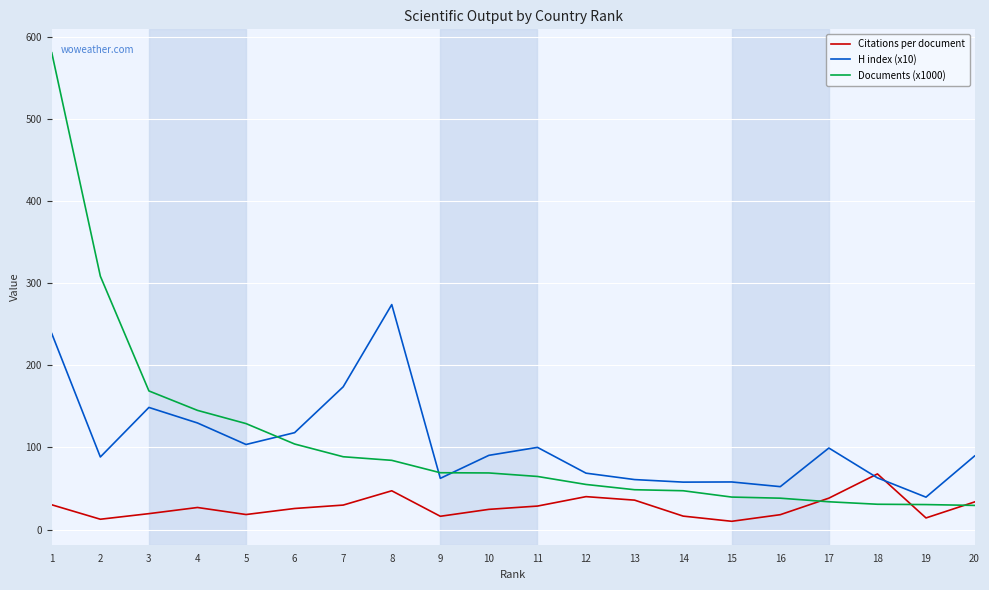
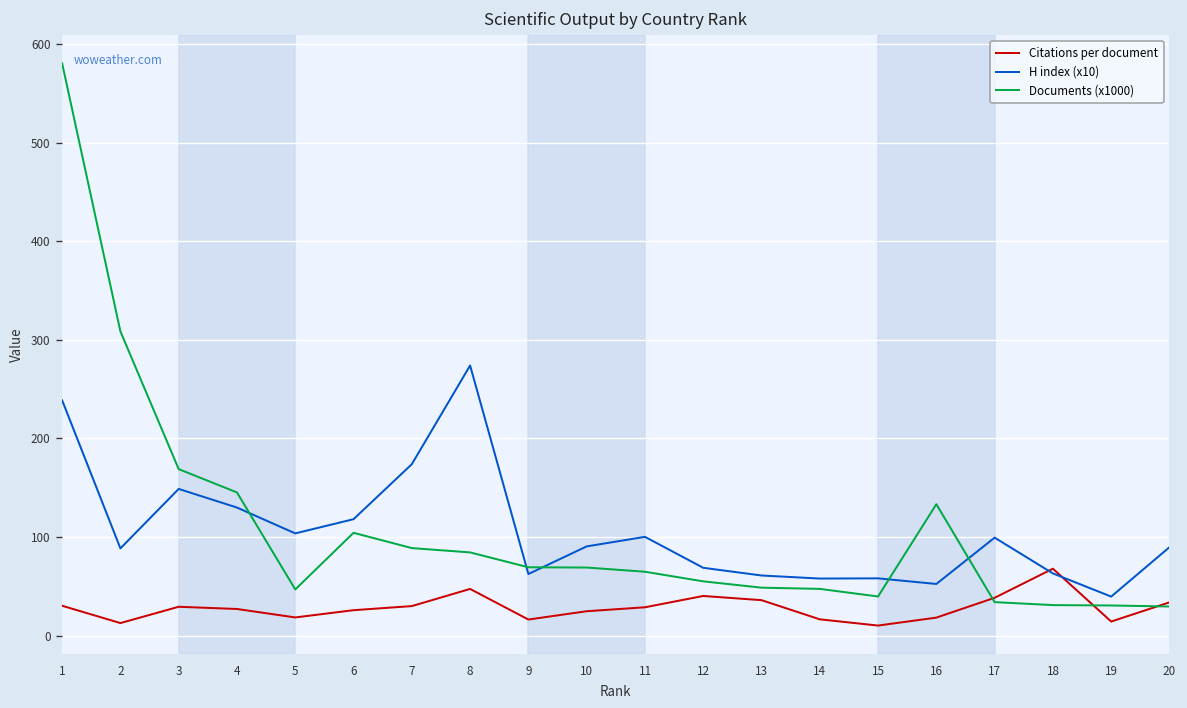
Citations per document, 3: 20 -> 30
Documents (x1000), 5: 130 -> 50
Documents (x1000), 16: 40 -> 130
